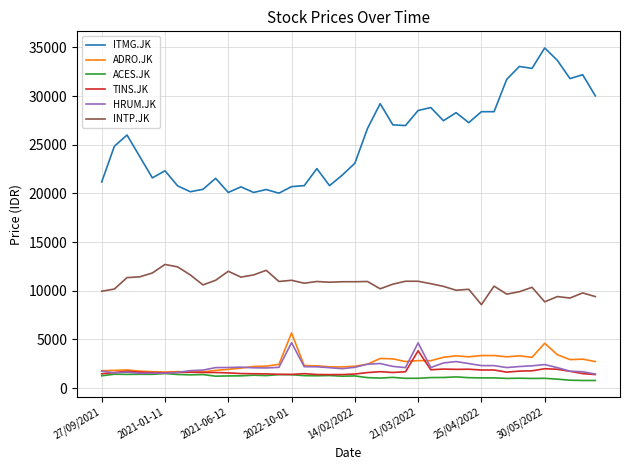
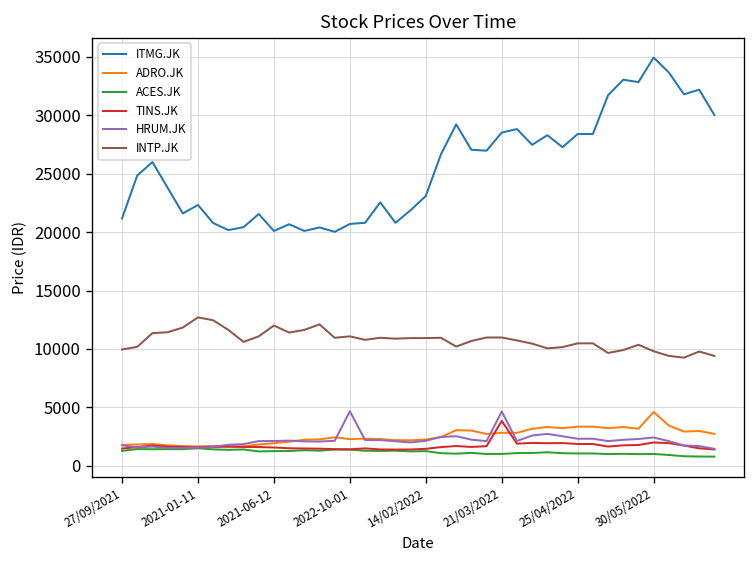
ADRO.JK, 2022-10-01: 6000 -> 2000
INTP.JK, 25/04/2022: 9000 -> 10000
INTP.JK, 30/05/2022: 9000 -> 10000
